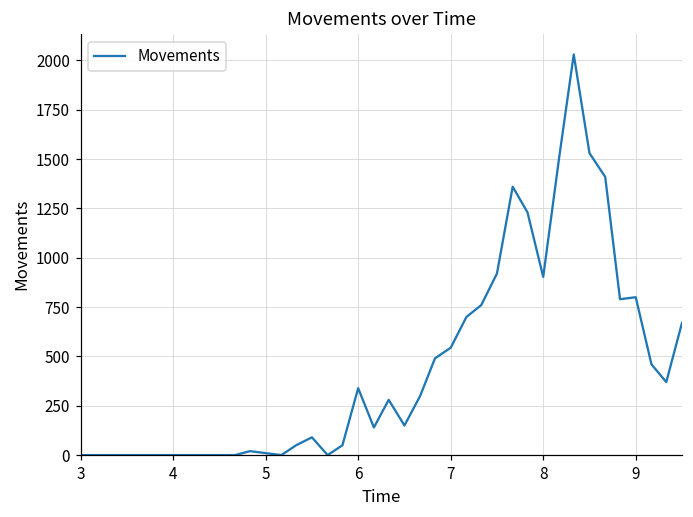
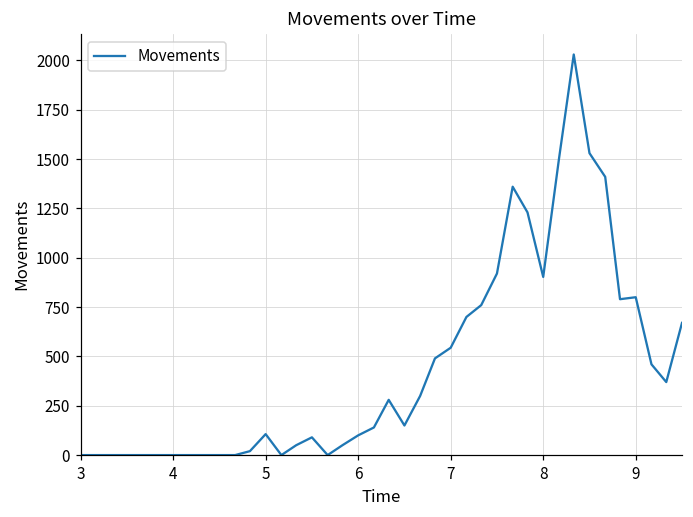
5: 10 -> 110
6: 340 -> 100
